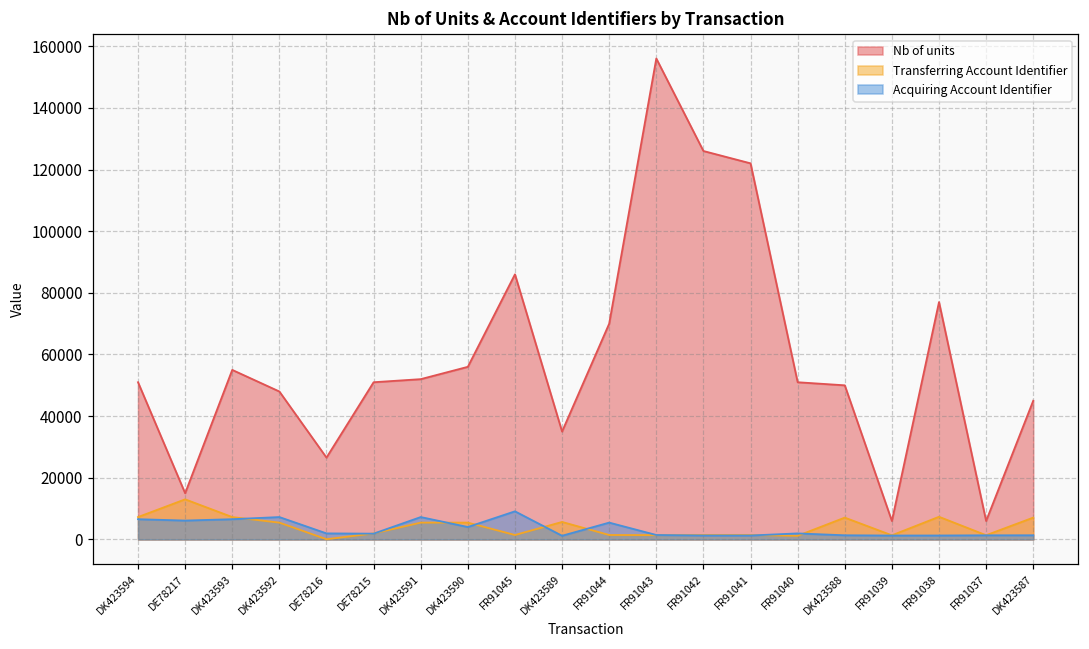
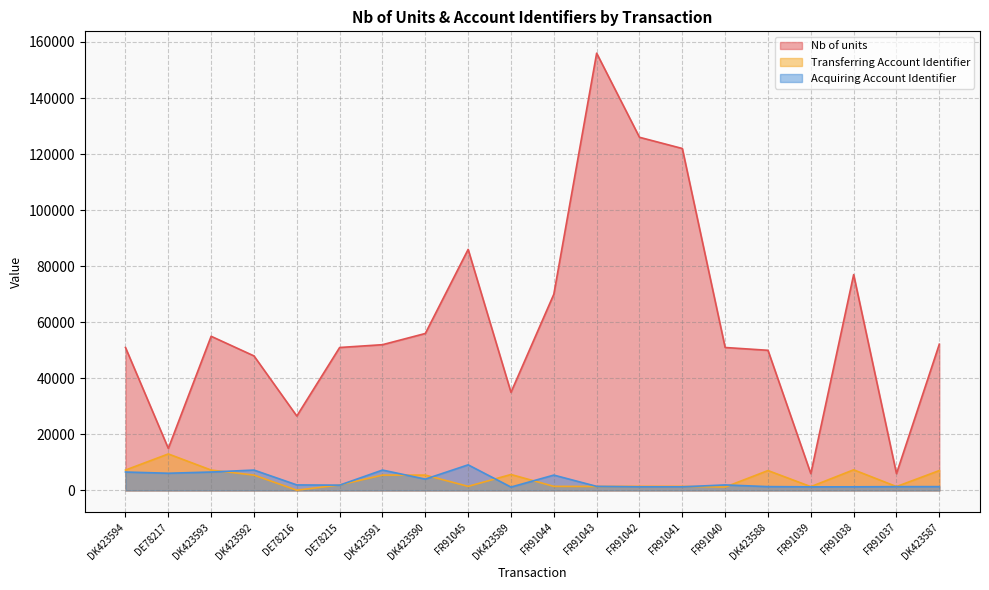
Nb of units, DK423587: 45000 -> 52000
